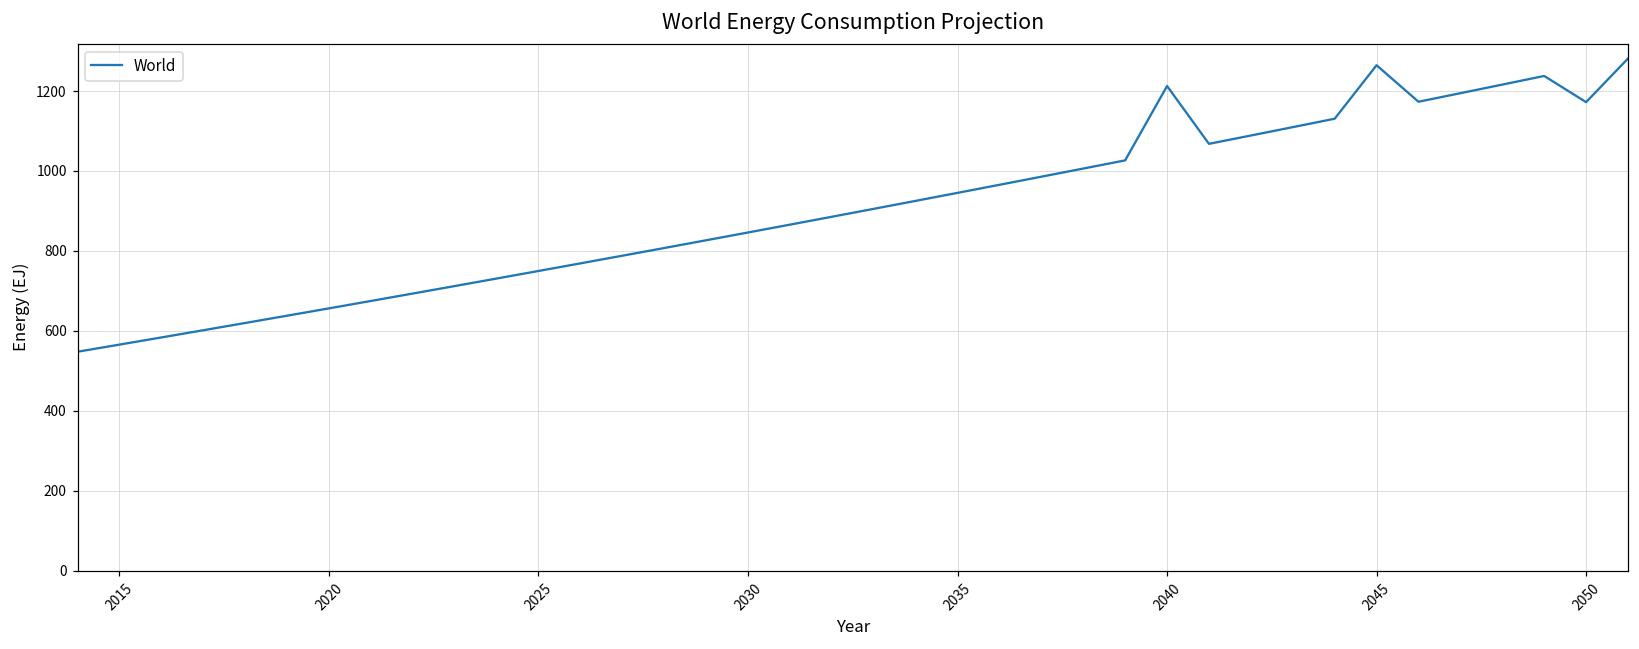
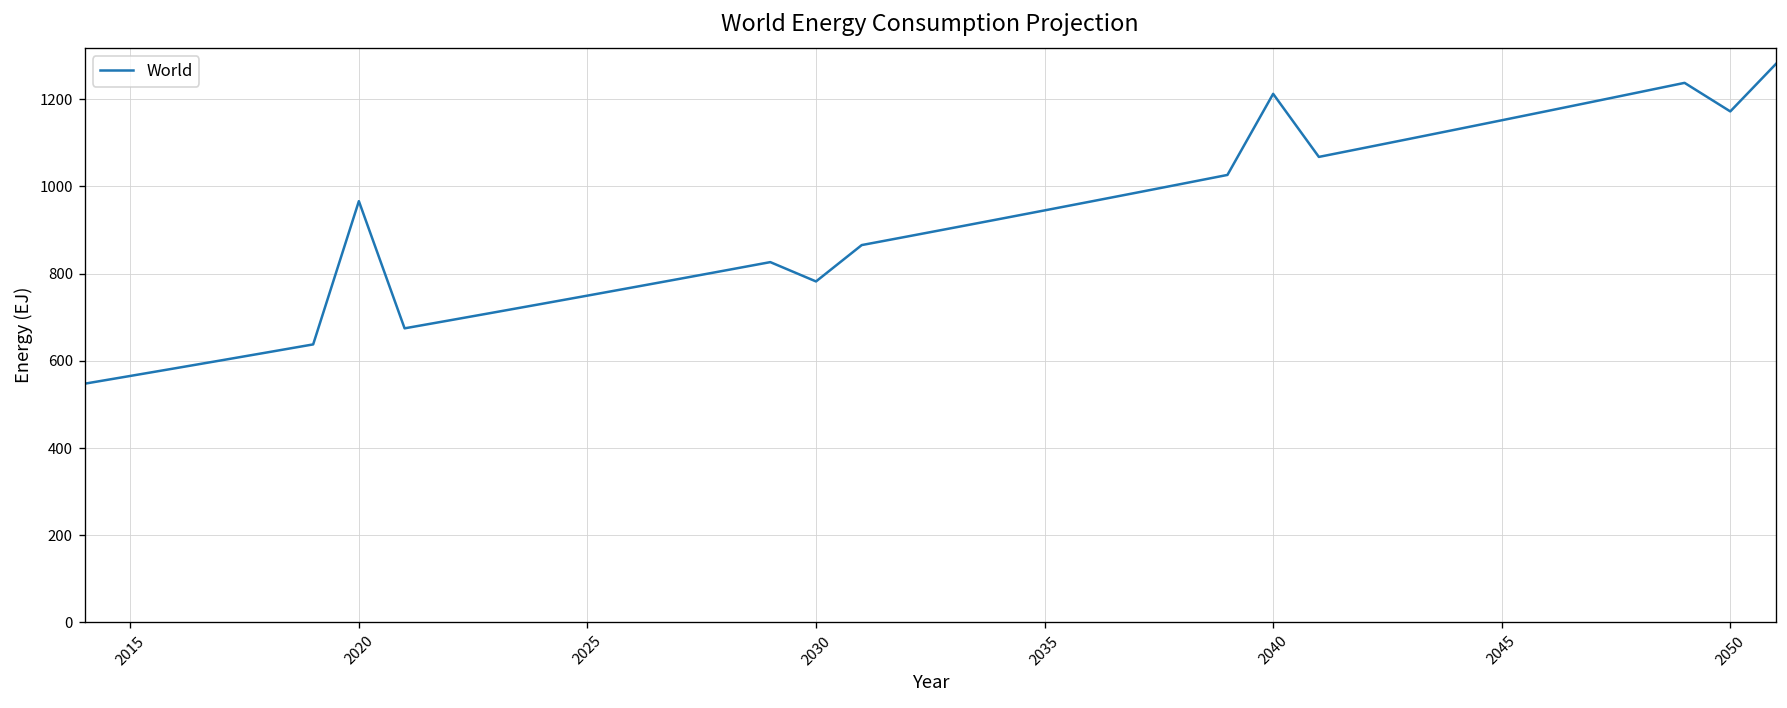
2020: 660 -> 970
2030: 850 -> 780
2045: 1260 -> 1150
